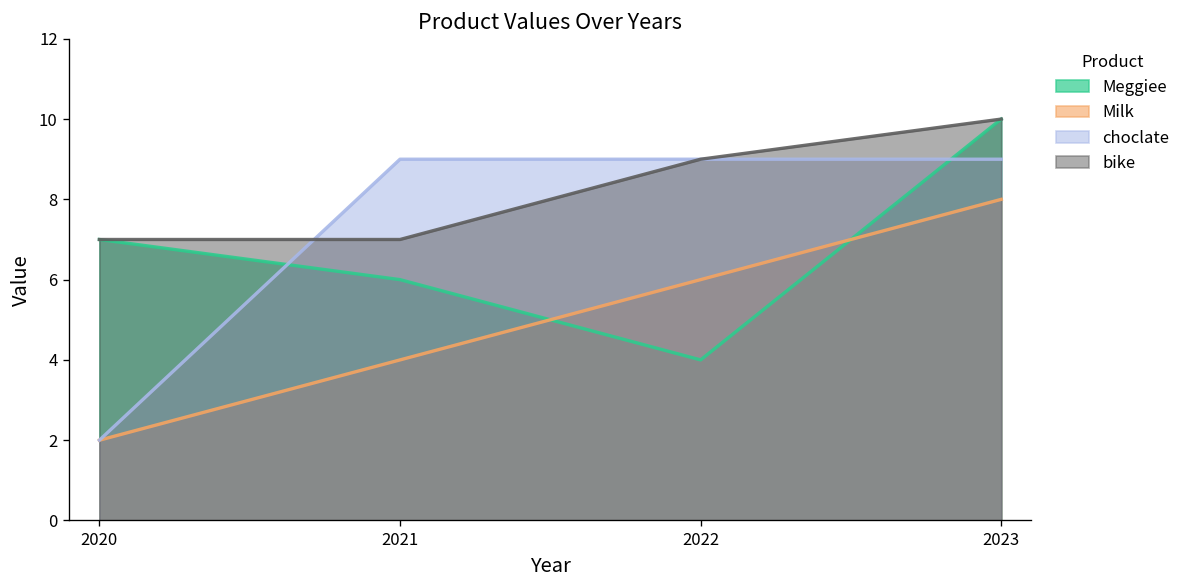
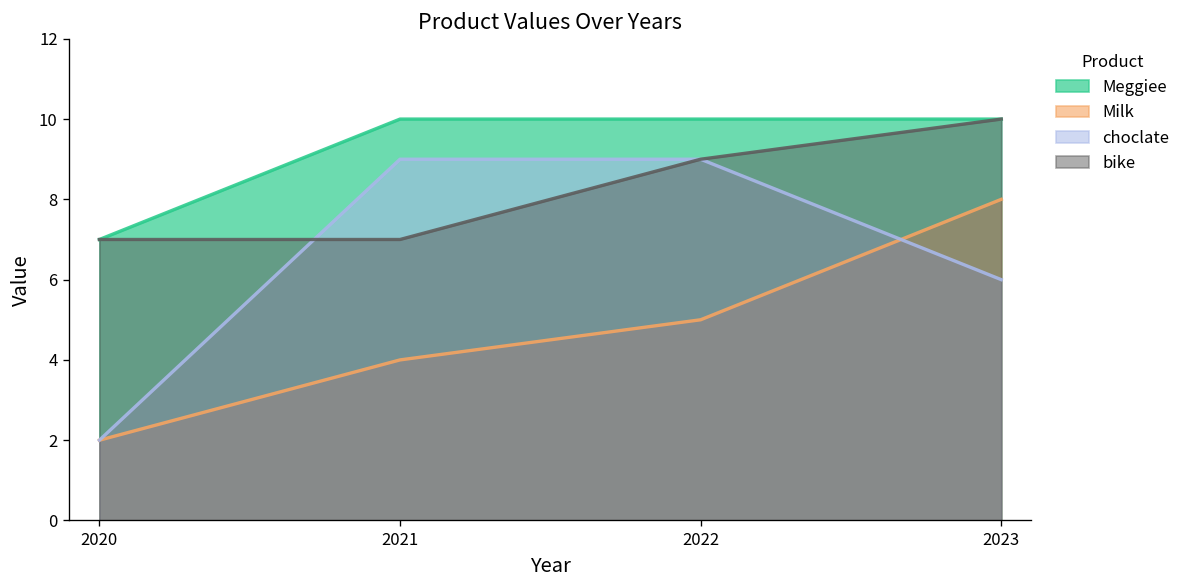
Meggiee, 2021: 6 -> 10
Meggiee, 2022: 4 -> 10
Milk, 2022: 6 -> 5
choclate, 2023: 9 -> 6
